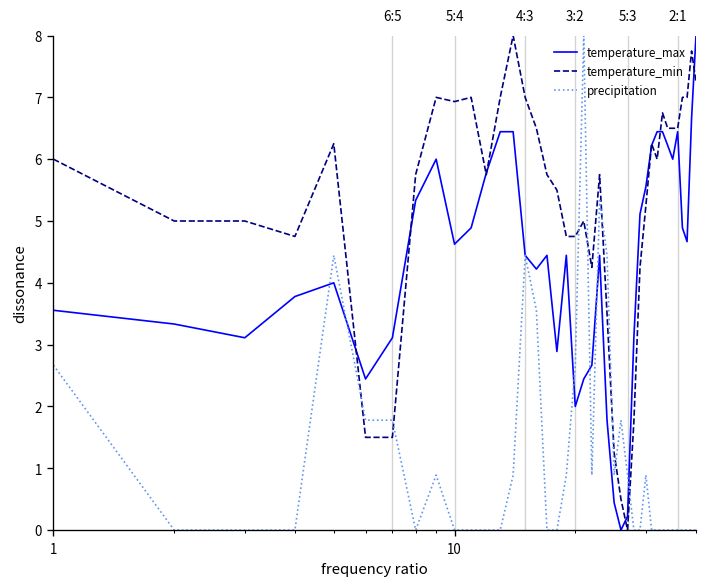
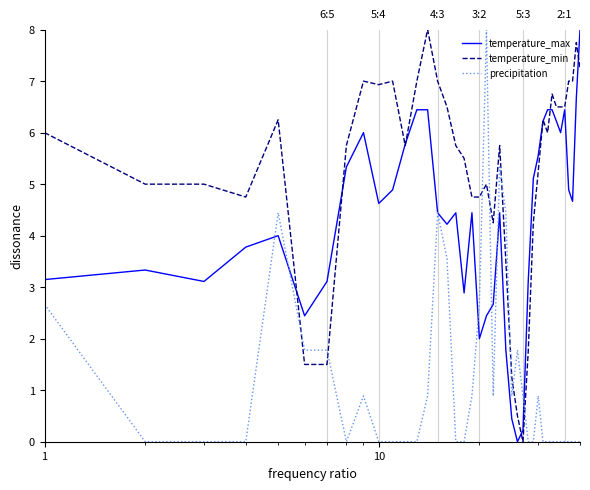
temperature_max, 1: 3.6 -> 3.1
